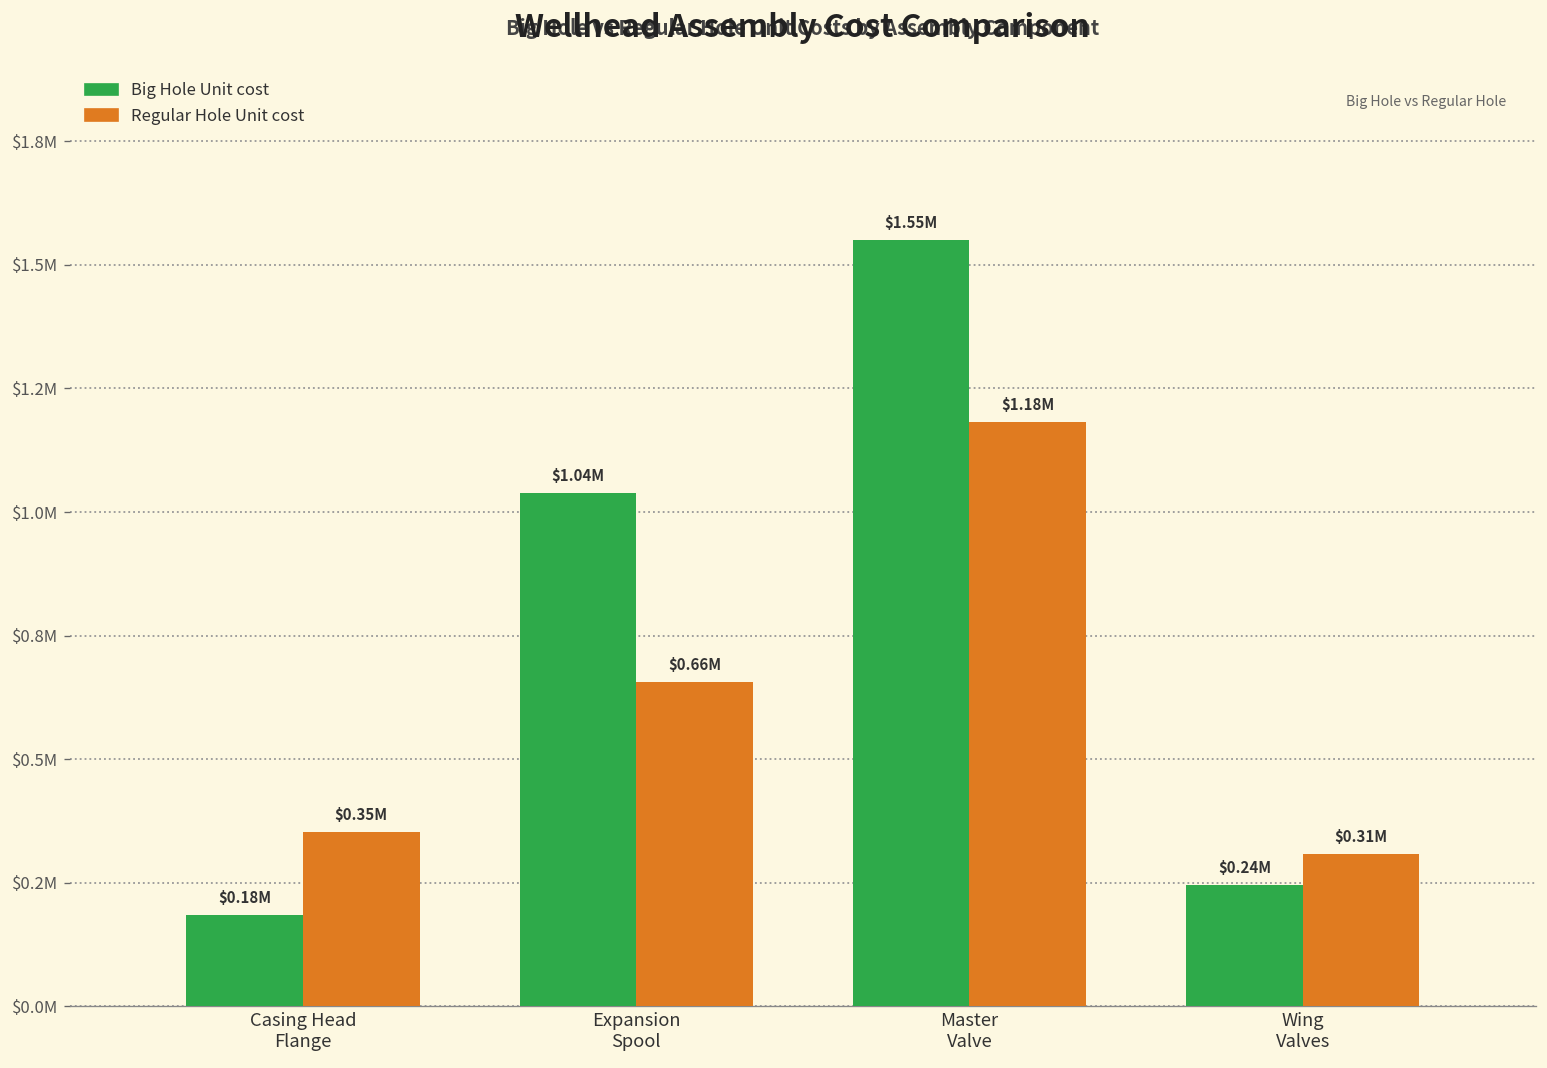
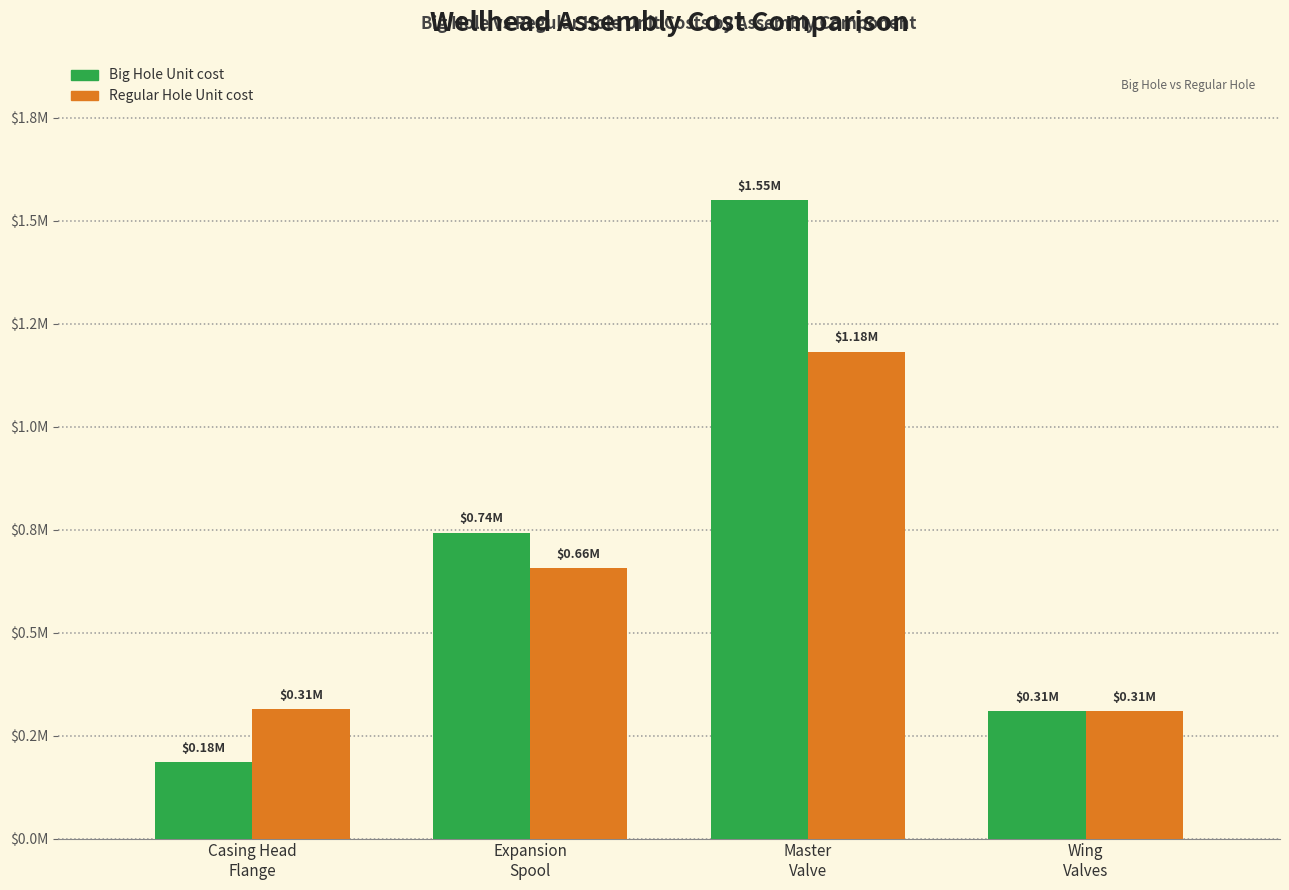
Regular Hole Unit cost, Casing Head Flange: $0.35M -> $0.31M
Big Hole Unit cost, Expansion Spool: $1.04M -> $0.74M
Big Hole Unit cost, Wing Valves: $0.24M -> $0.31M
